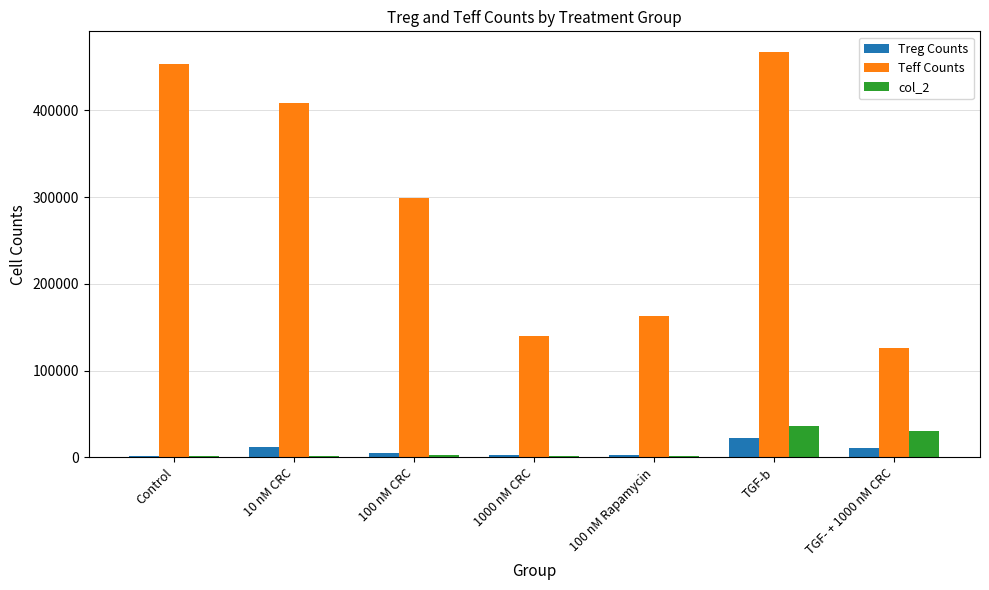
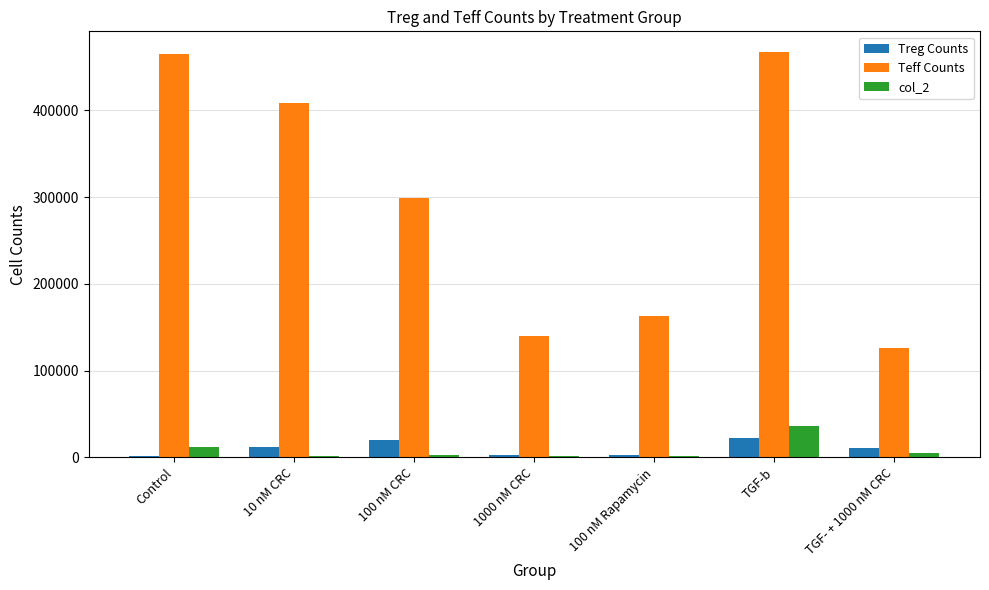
Teff Counts, Control: 450000 -> 470000
col_2, Control: 0 -> 10000
Treg Counts, 100 nM CRC: 0 -> 20000
col_2, TGF- + 1000 nM CRC: 30000 -> 10000
